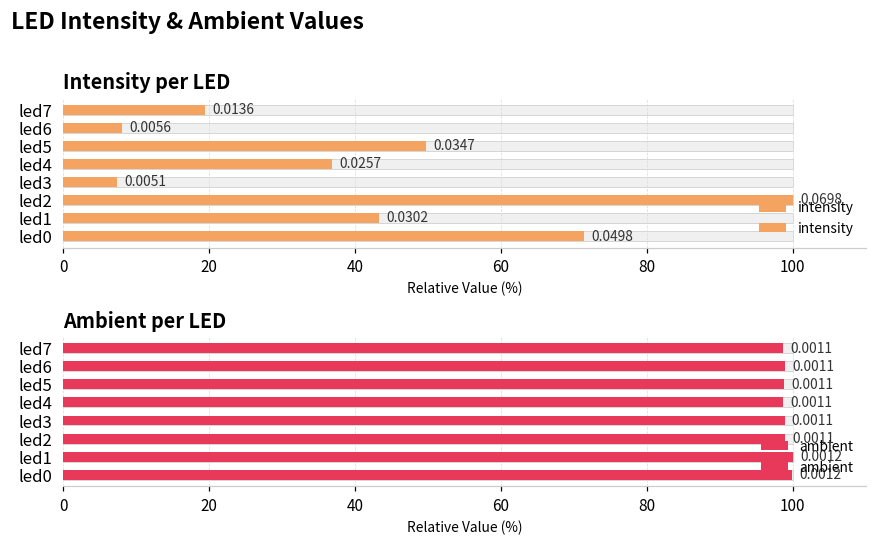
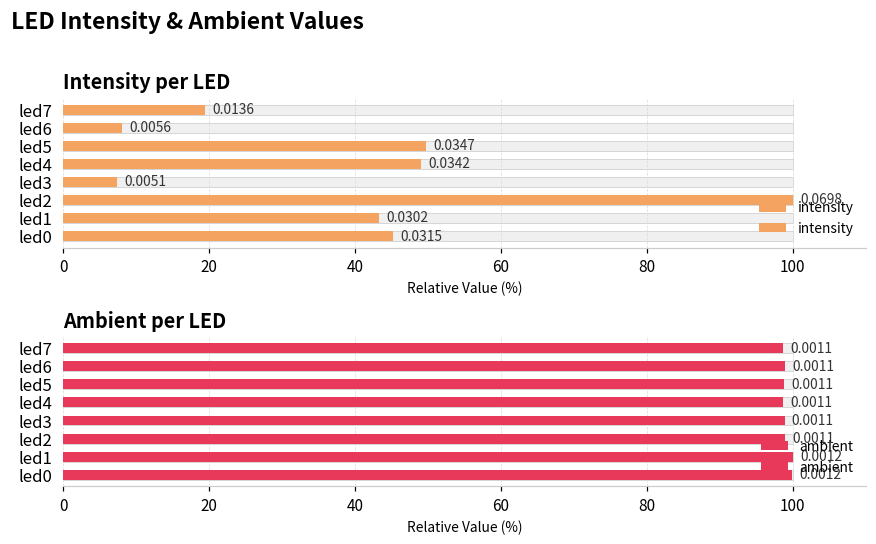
Intensity per LED, intensity, led4: 0.0257 -> 0.0342
Intensity per LED, intensity, led0: 0.0498 -> 0.0315
